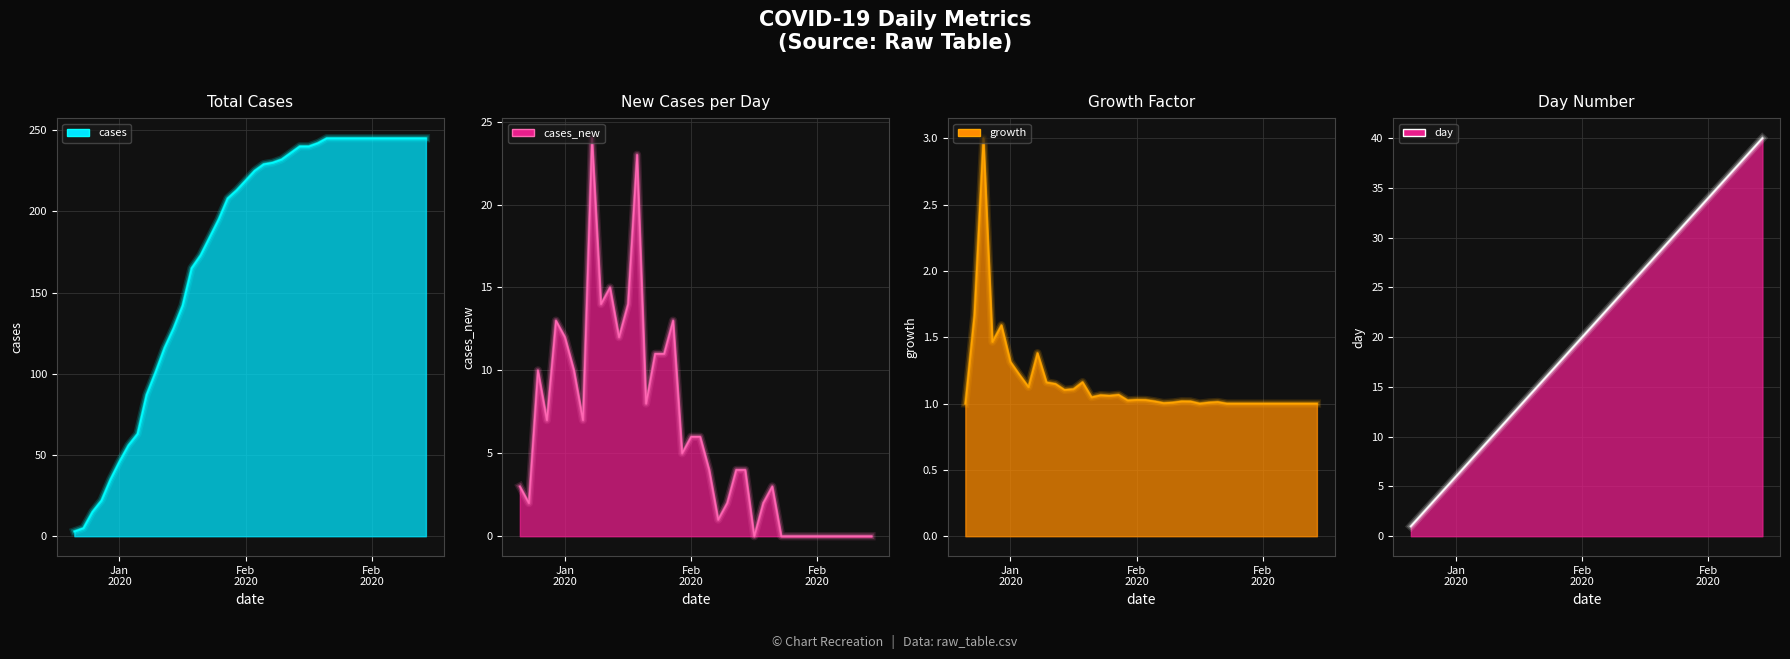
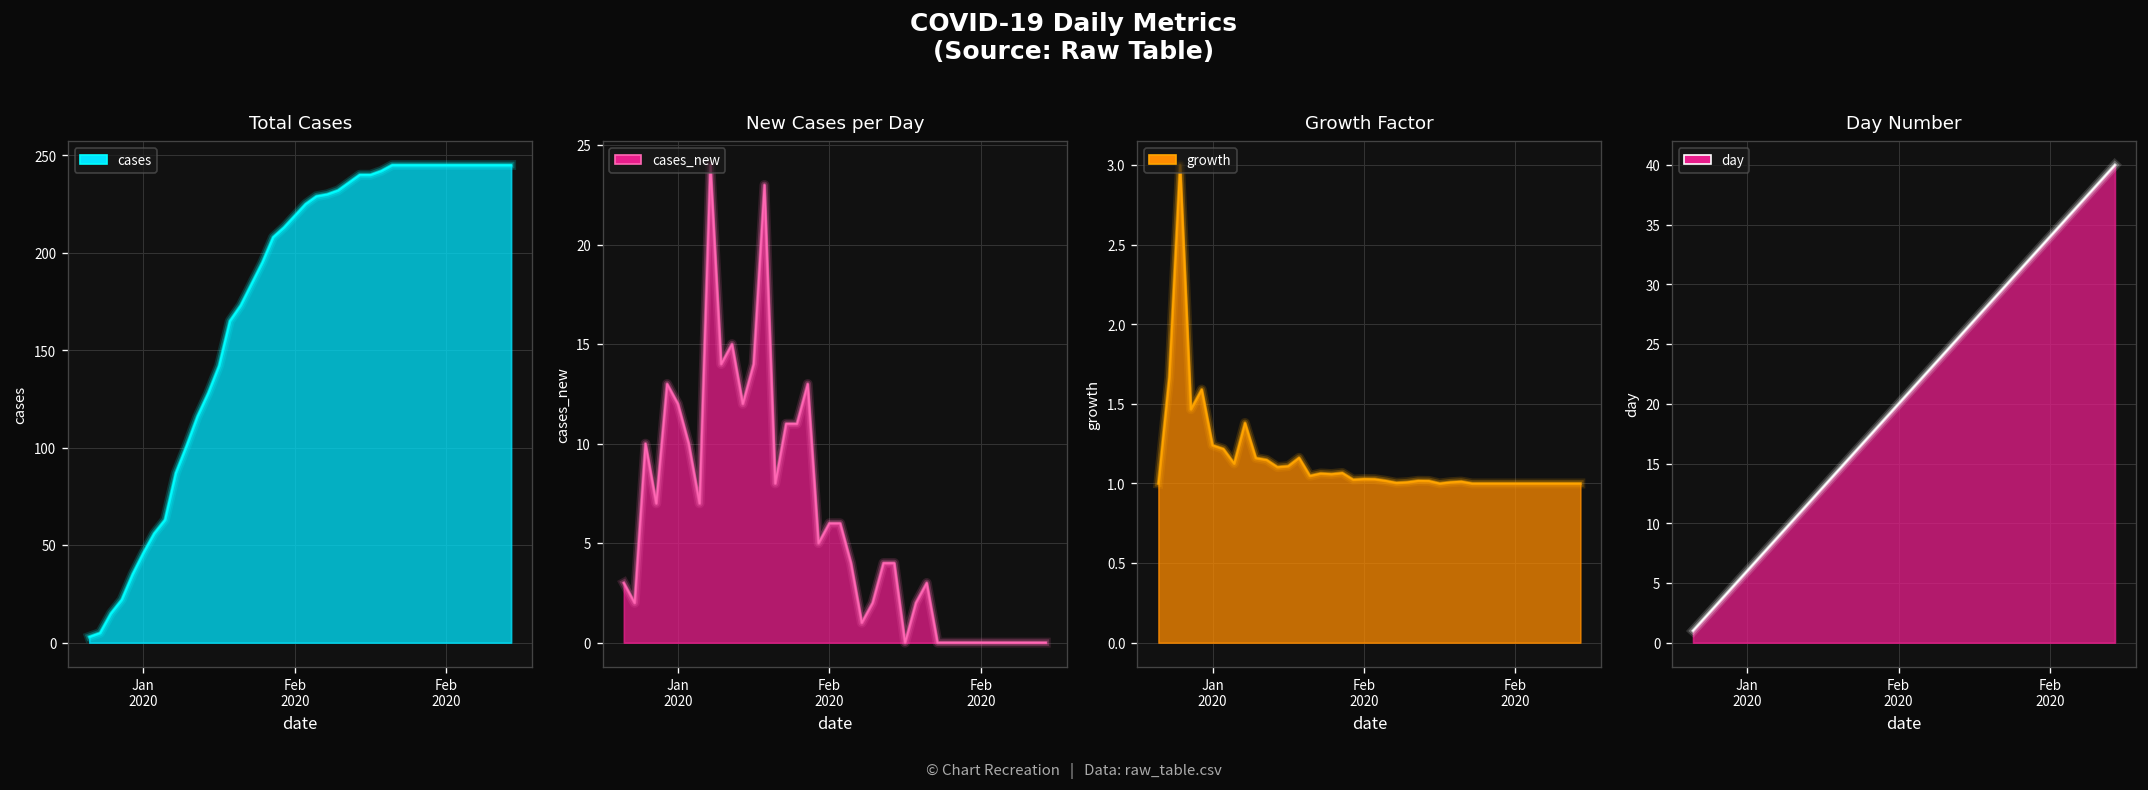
Growth Factor, Jan 2020: 1.31 -> 1.24
